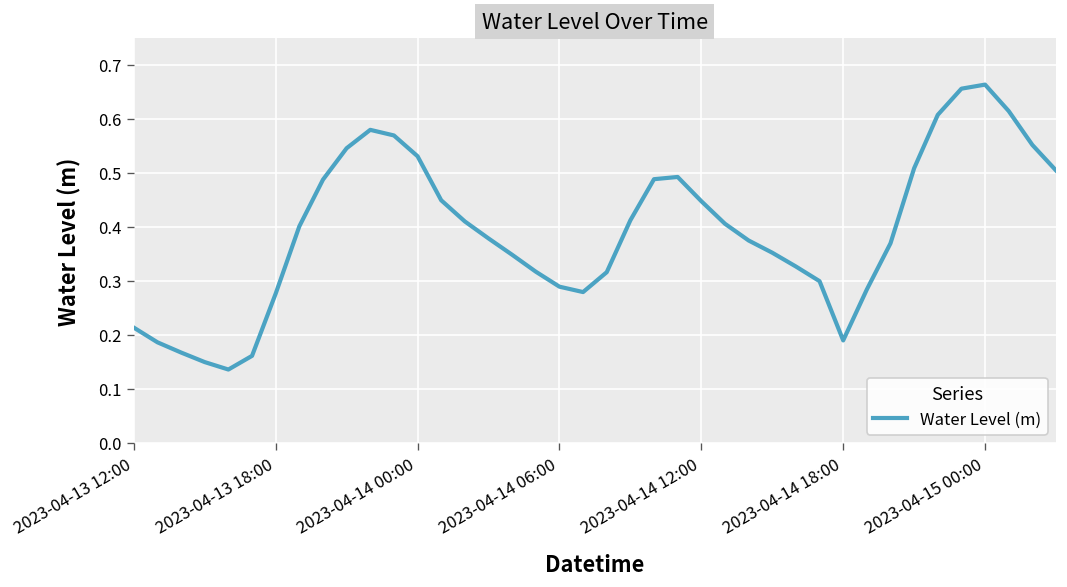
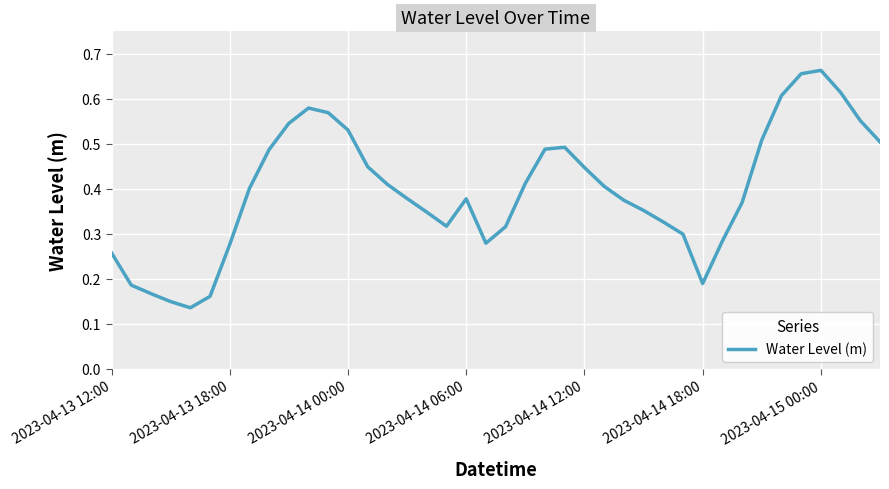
2023-04-13 12:00: 0.21 -> 0.26
2023-04-14 06:00: 0.29 -> 0.38
